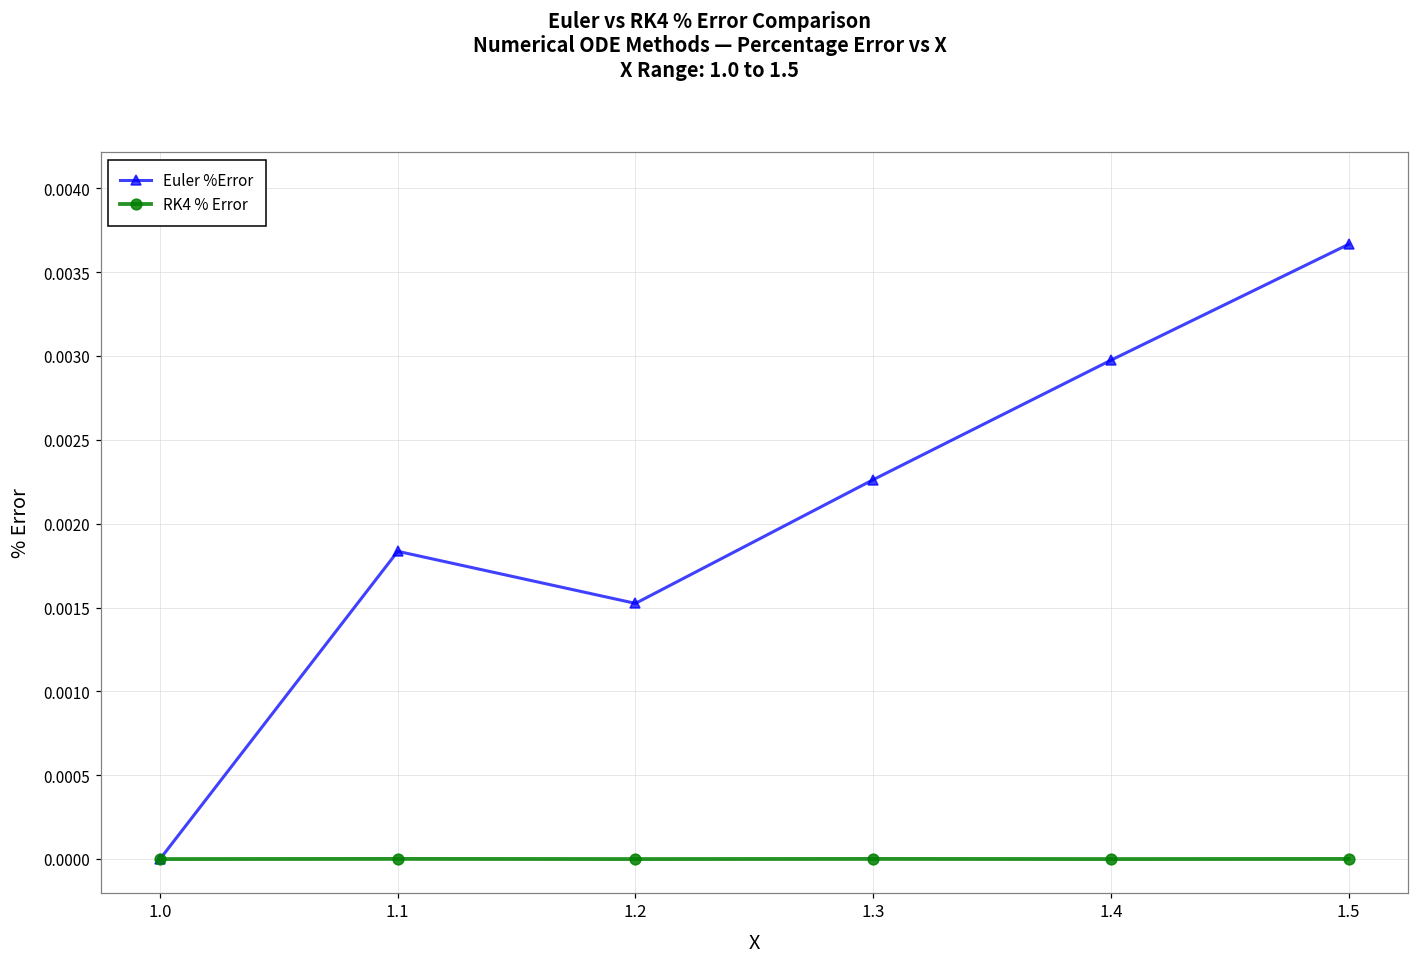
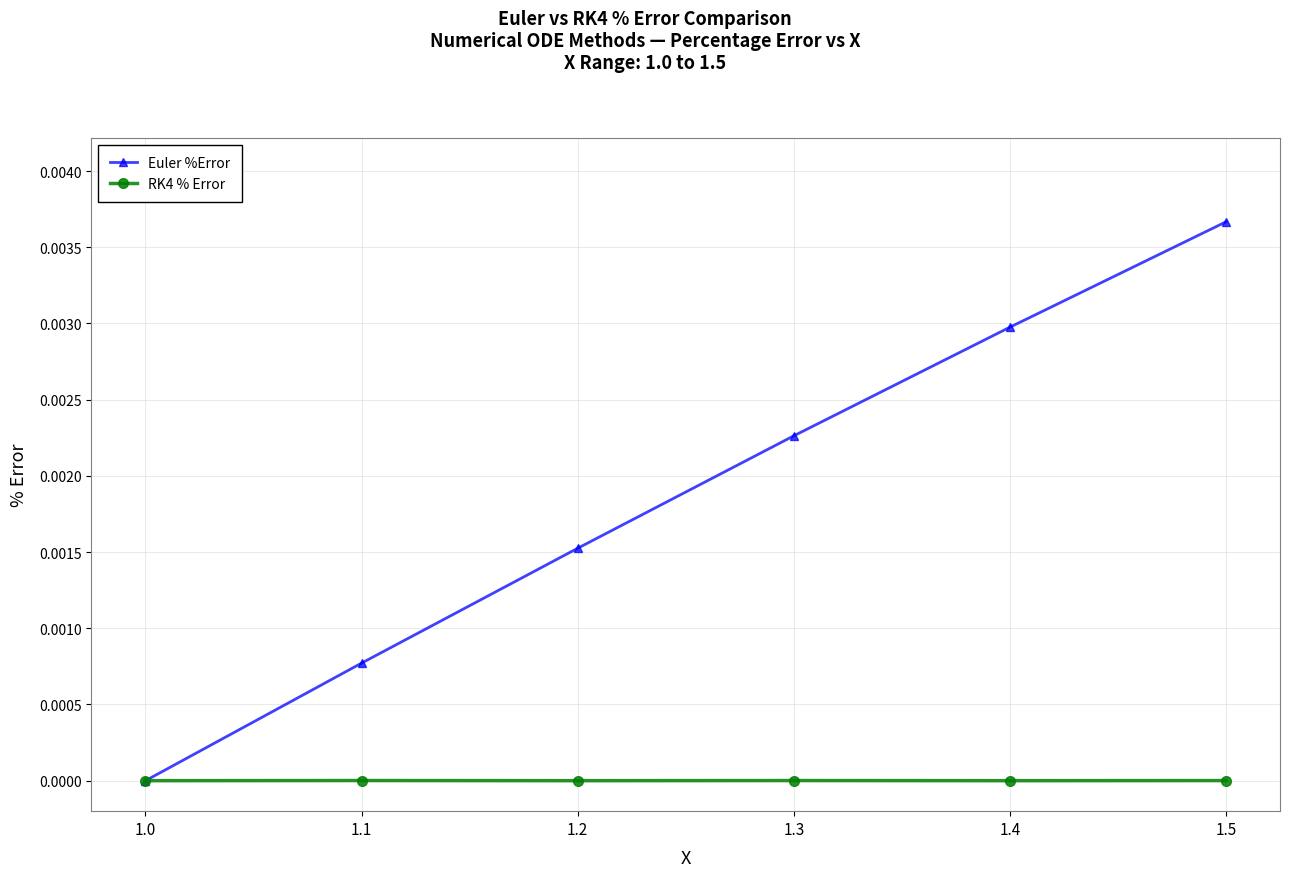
Euler %Error, 1.1: 0.00184 -> 0.00077
